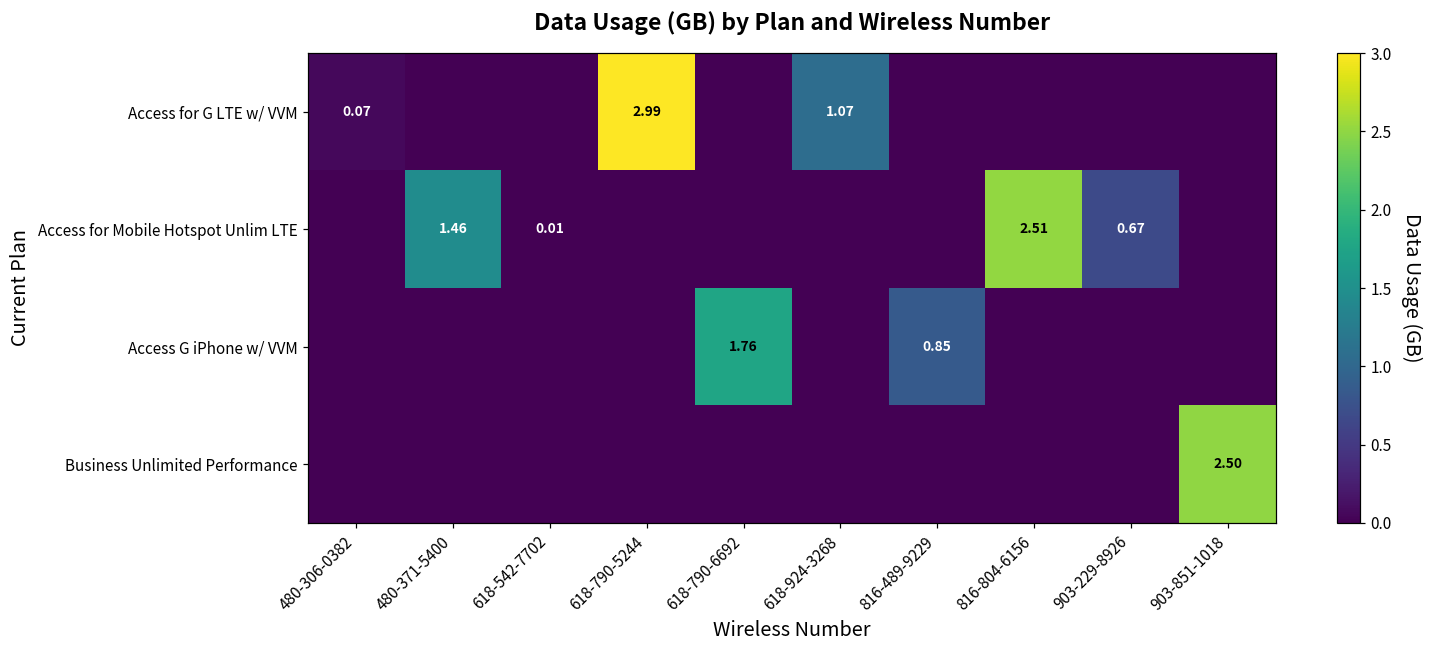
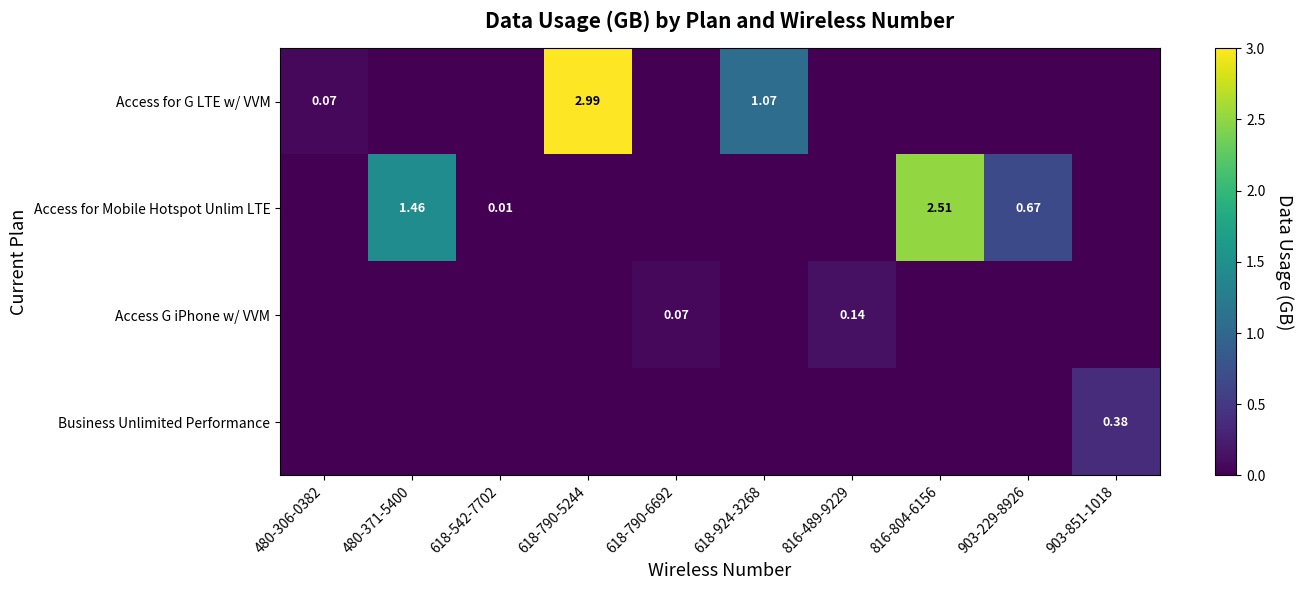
Access G iPhone w/ VVM, 618-790-6692: 1.76 -> 0.07
Access G iPhone w/ VVM, 816-489-9229: 0.85 -> 0.14
Business Unlimited Performance, 903-851-1018: 2.50 -> 0.38
